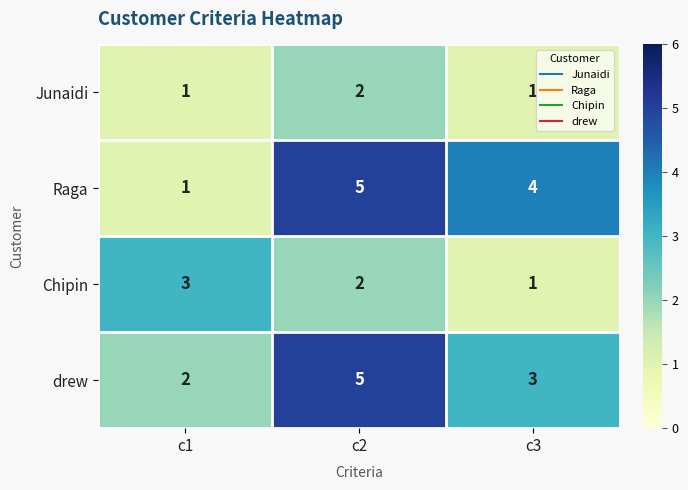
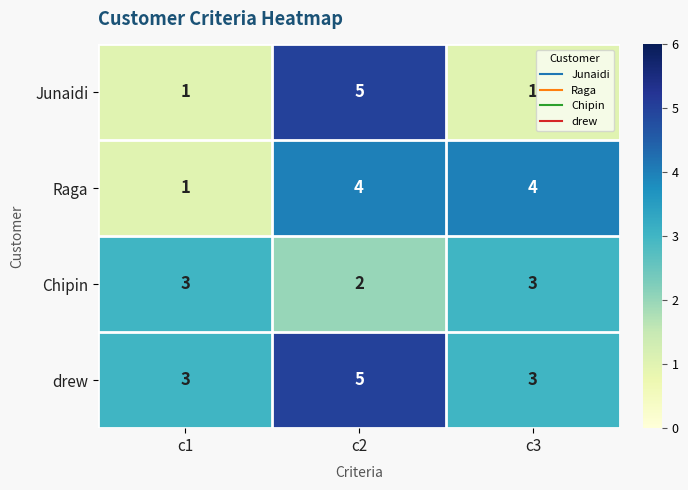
Junaidi, c2: 2 -> 5
Raga, c2: 5 -> 4
Chipin, c3: 1 -> 3
drew, c1: 2 -> 3
